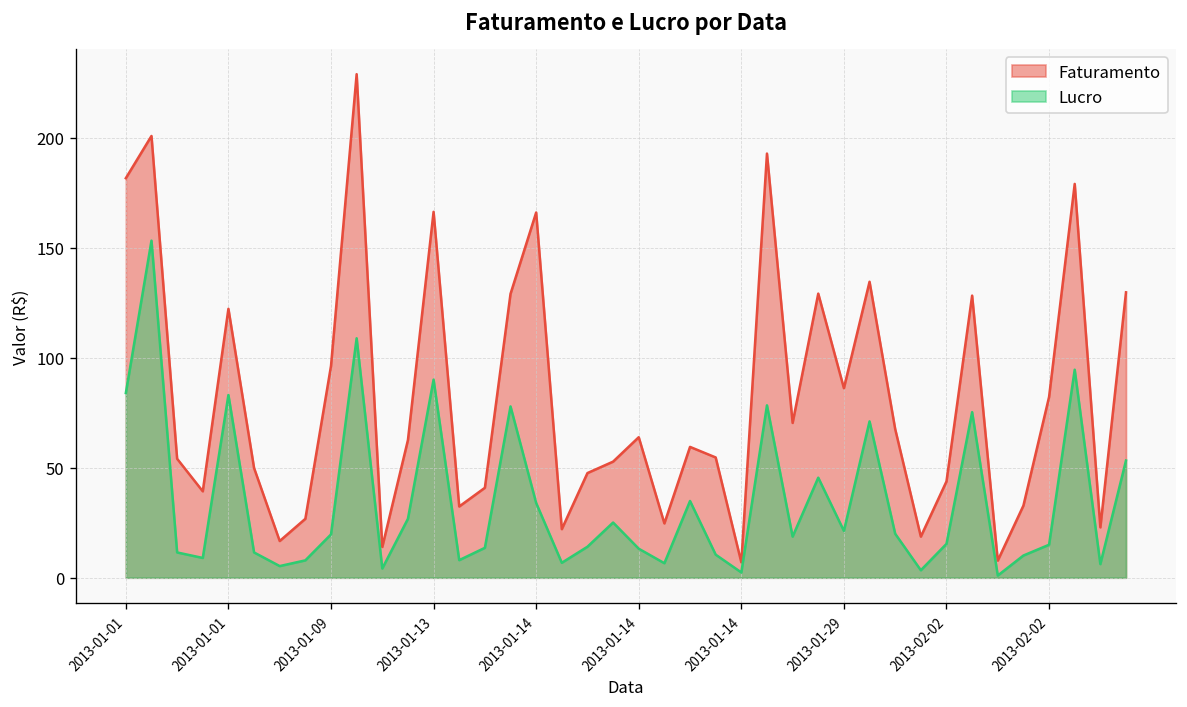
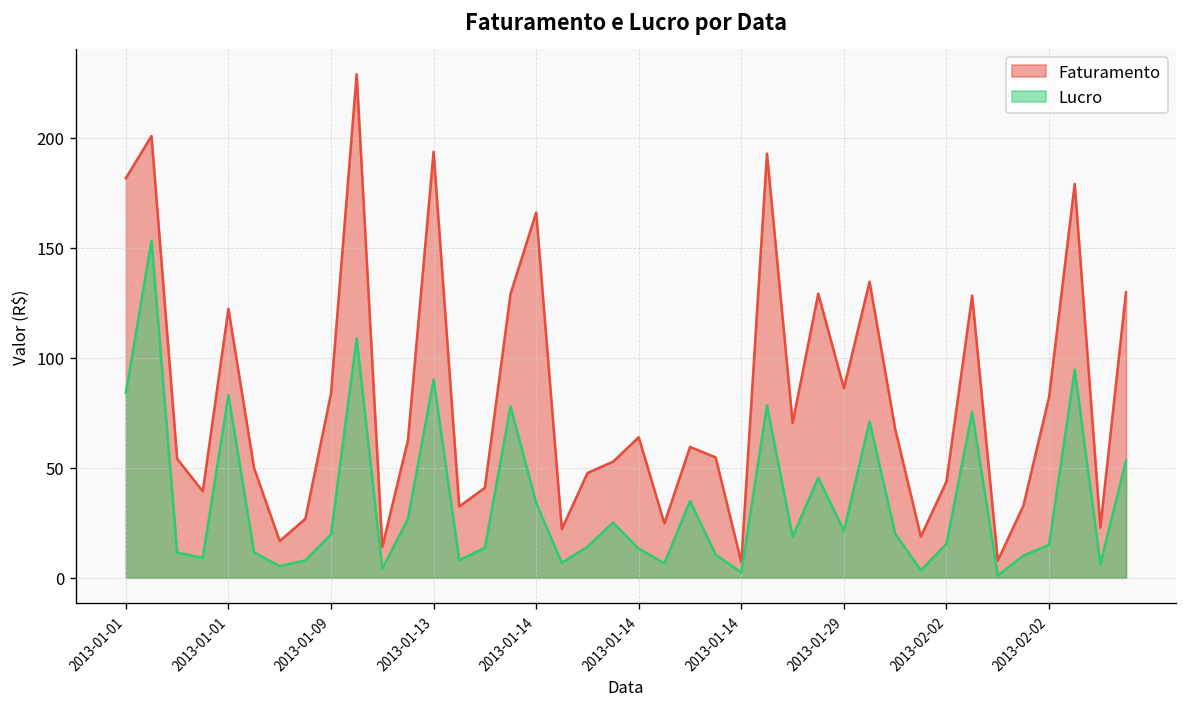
Faturamento, 2013-01-09: 96 -> 84
Faturamento, 2013-01-13: 166 -> 194
